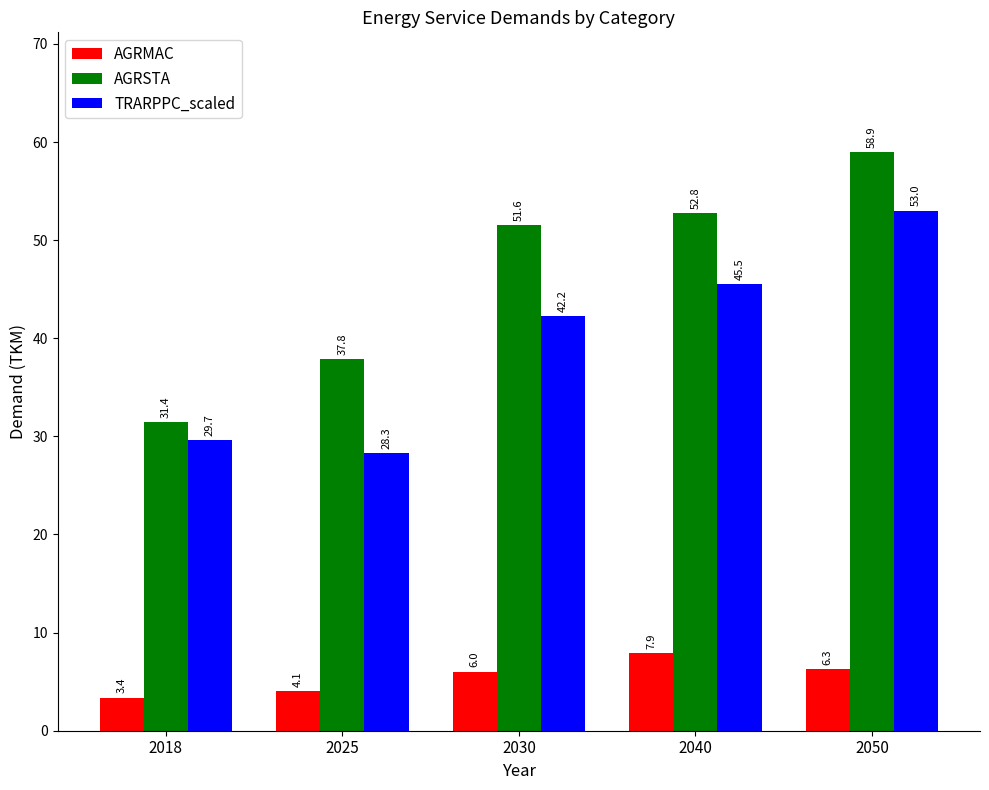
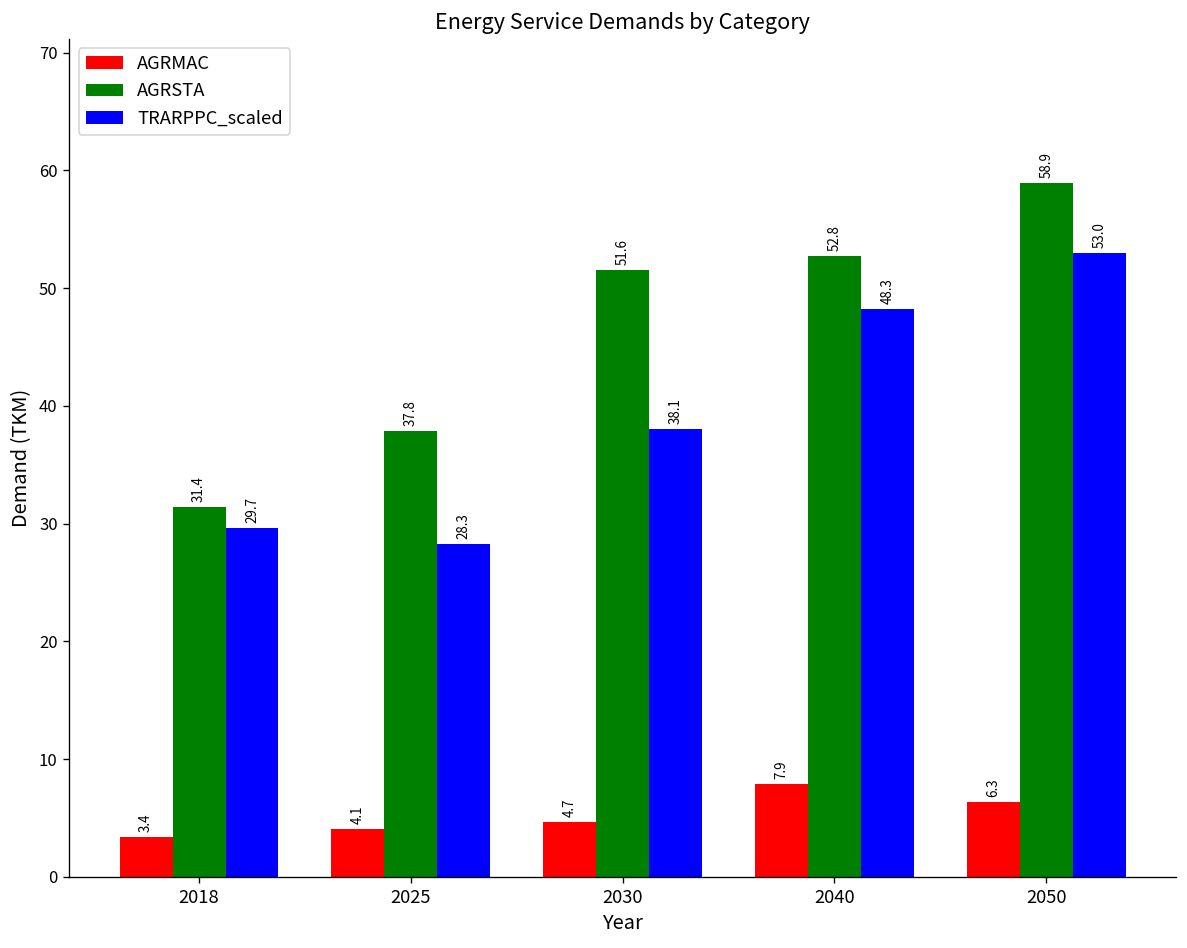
AGRMAC, 2030: 6.0 -> 4.7
TRARPPC_scaled, 2030: 42.2 -> 38.1
TRARPPC_scaled, 2040: 45.5 -> 48.3
